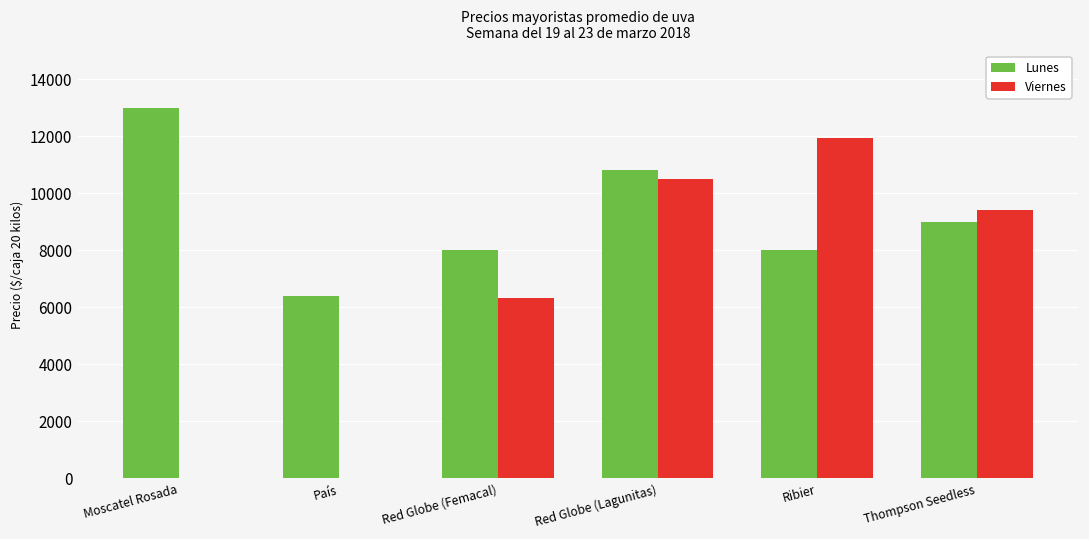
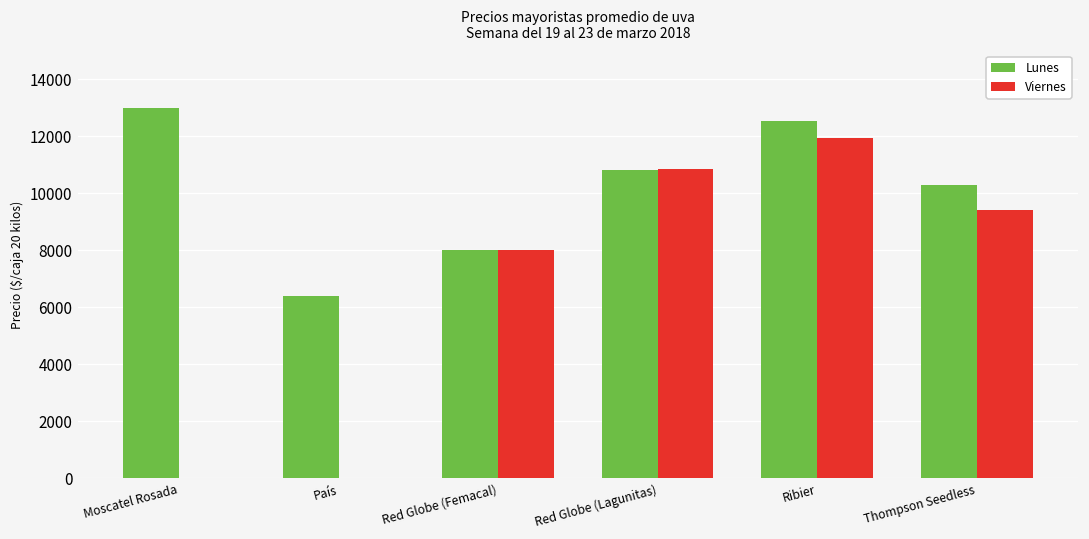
Viernes, Red Globe (Femacal): 6300 -> 8000
Viernes, Red Globe (Lagunitas): 10500 -> 10900
Lunes, Ribier: 8000 -> 12500
Lunes, Thompson Seedless: 9000 -> 10300
